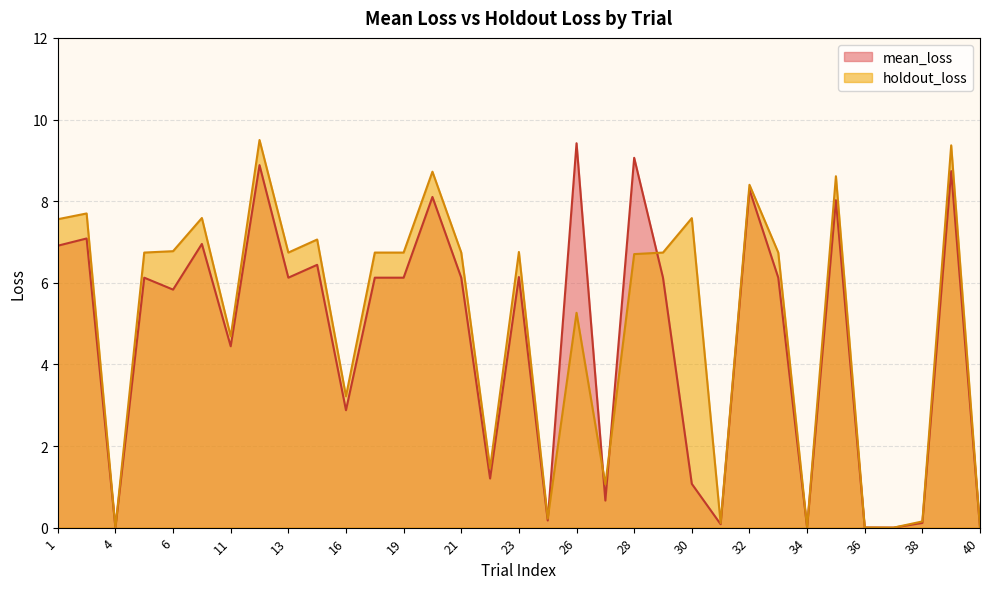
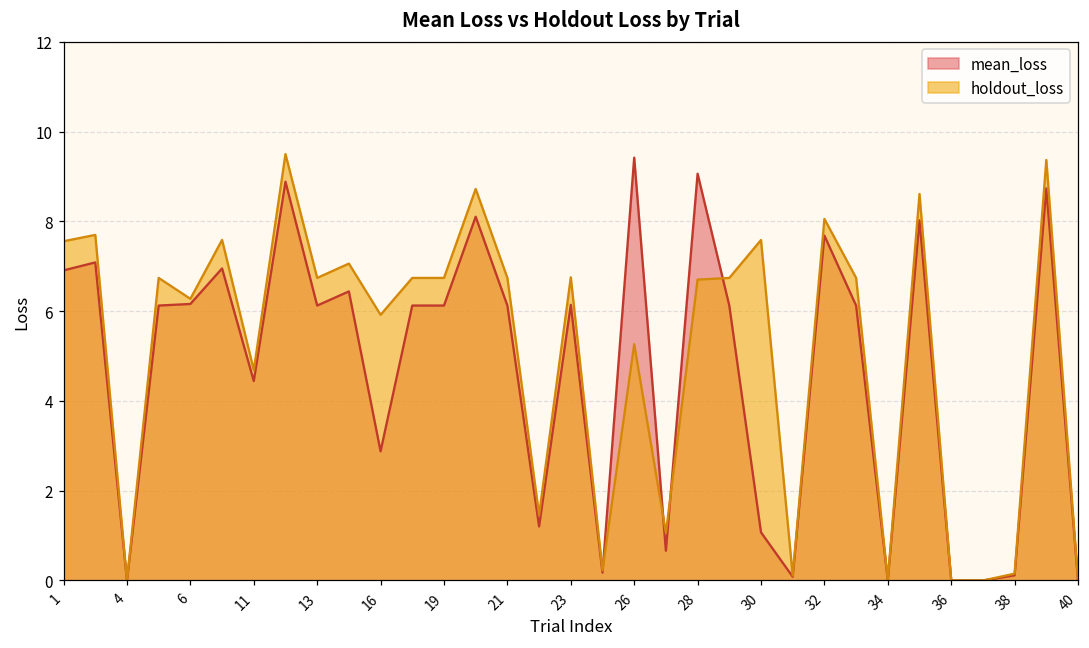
mean_loss, 6: 5.8 -> 6.2
holdout_loss, 6: 6.8 -> 6.3
holdout_loss, 16: 3.2 -> 5.9
mean_loss, 32: 8.3 -> 7.7
holdout_loss, 32: 8.4 -> 8.1
